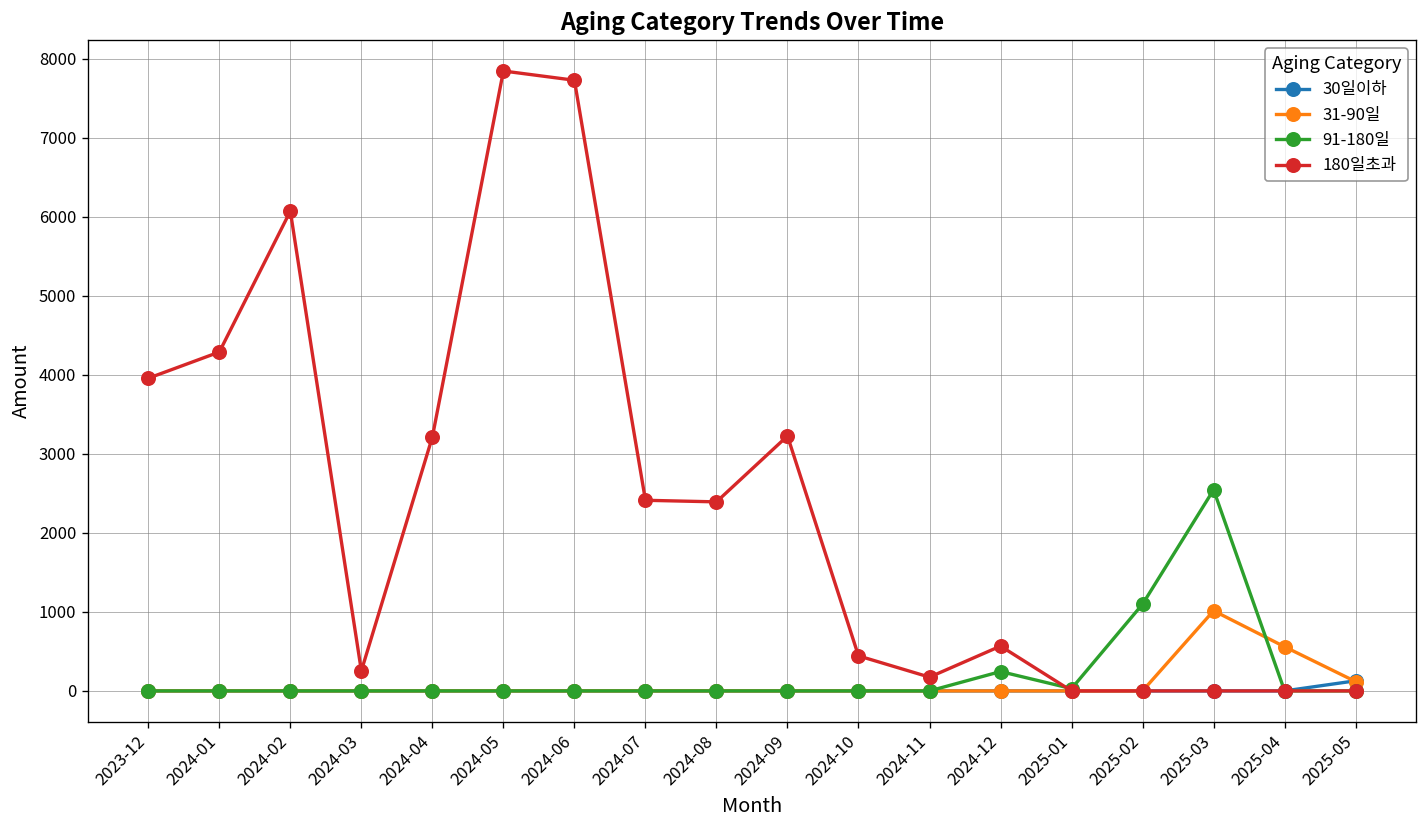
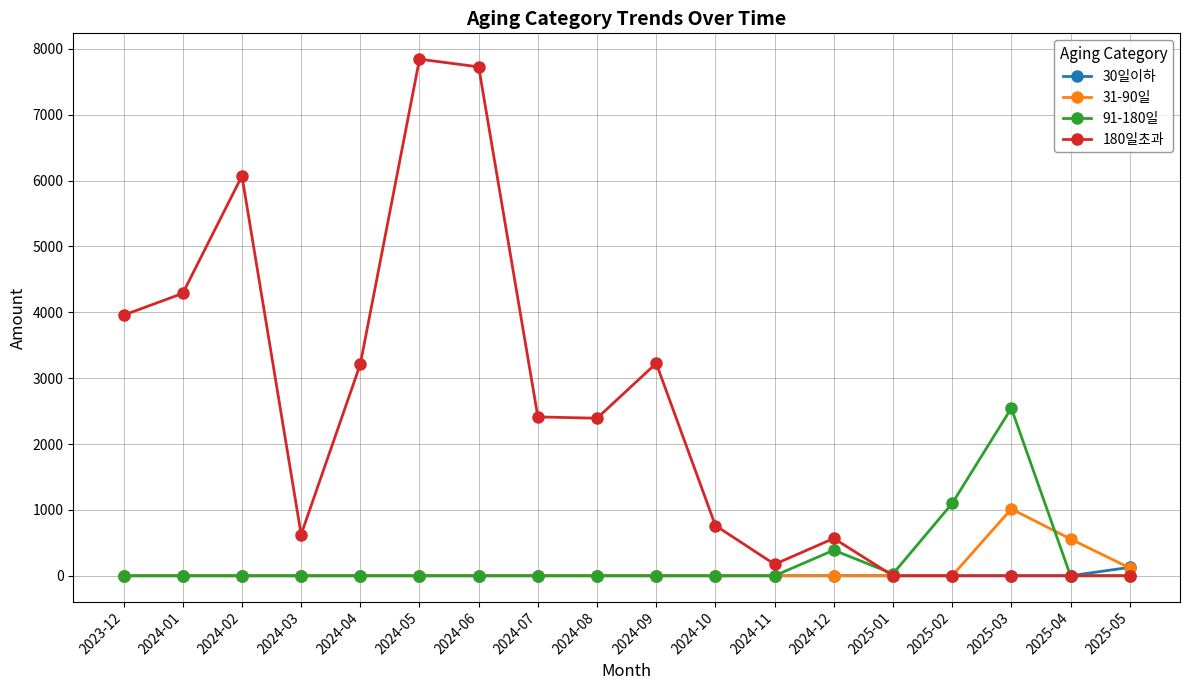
180일초과, 2024-03: 300 -> 600
180일초과, 2024-10: 400 -> 800
91-180일, 2024-12: 200 -> 400
